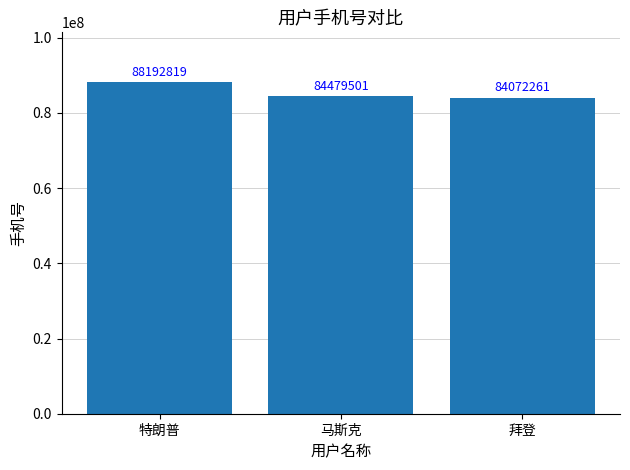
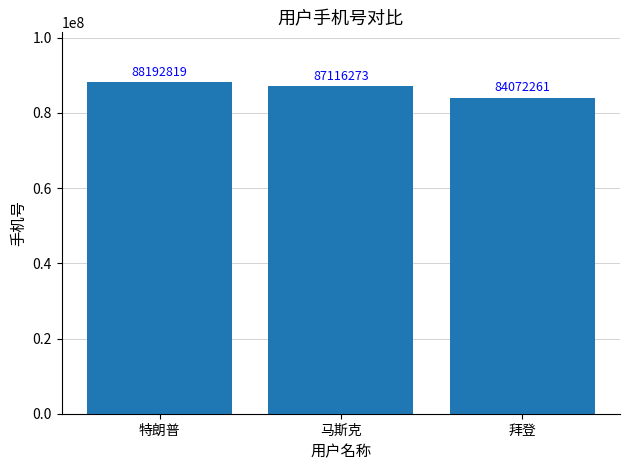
马斯克: 84479501 -> 87116273
